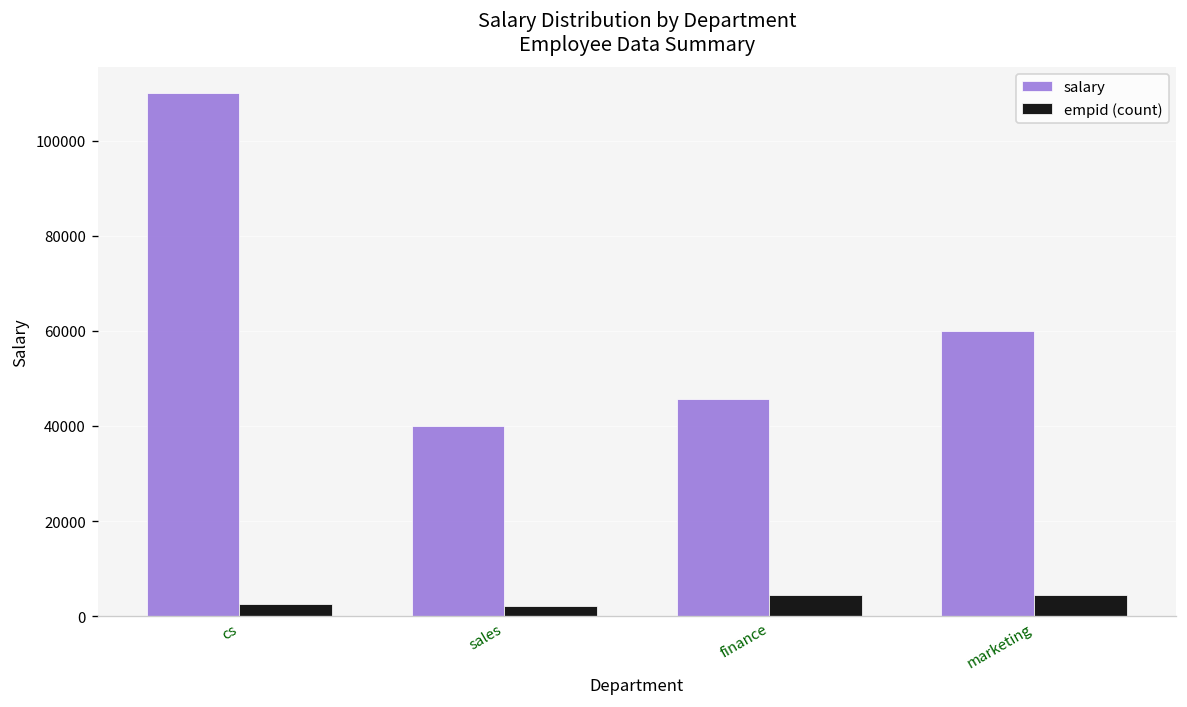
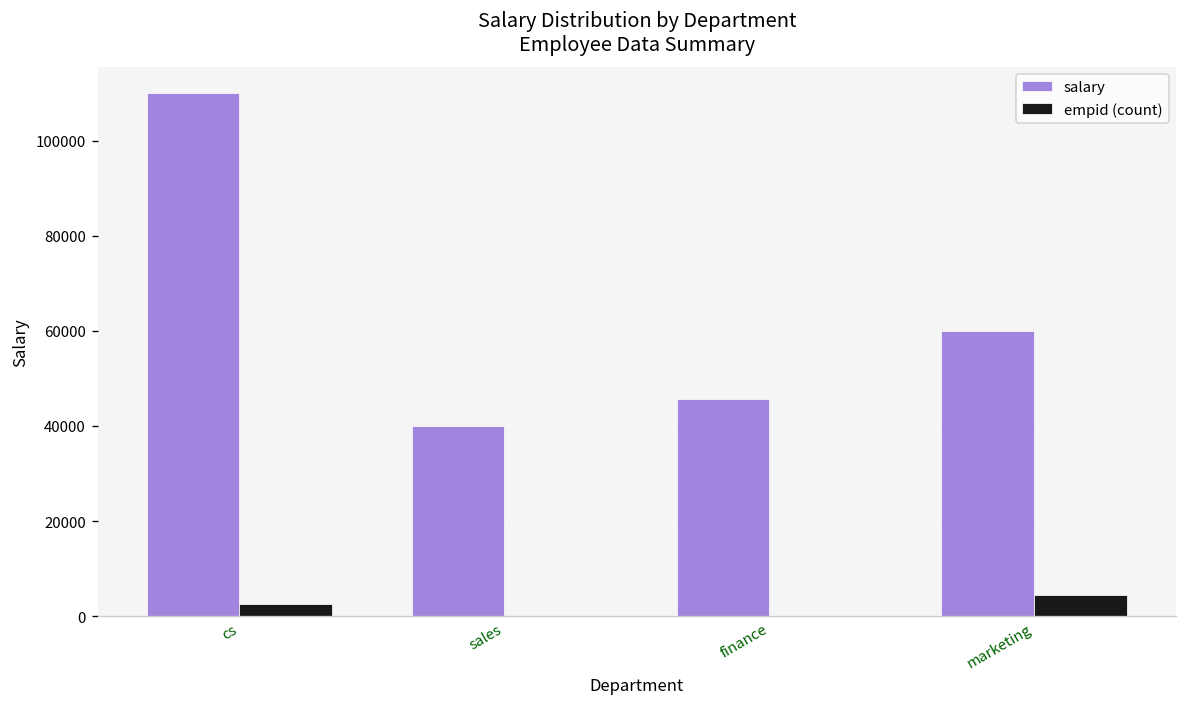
empid (count), sales: 2000 -> 0
empid (count), finance: 5000 -> 0
